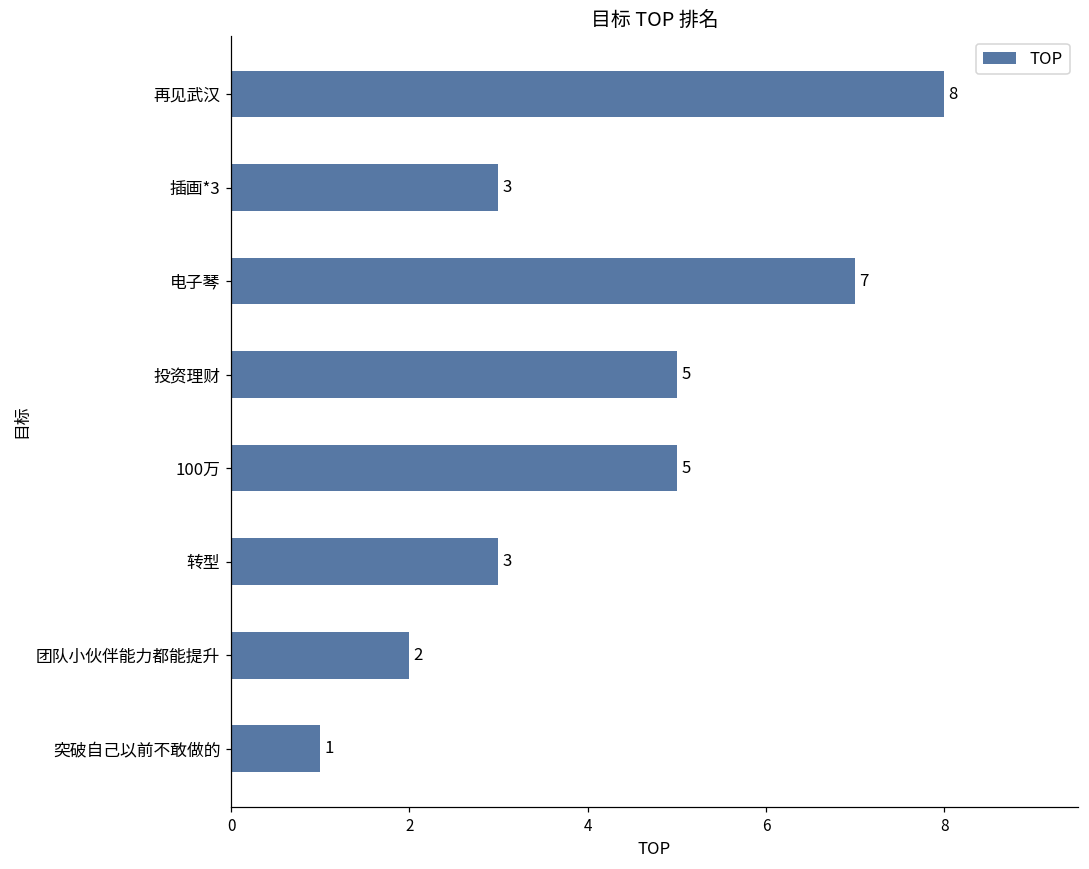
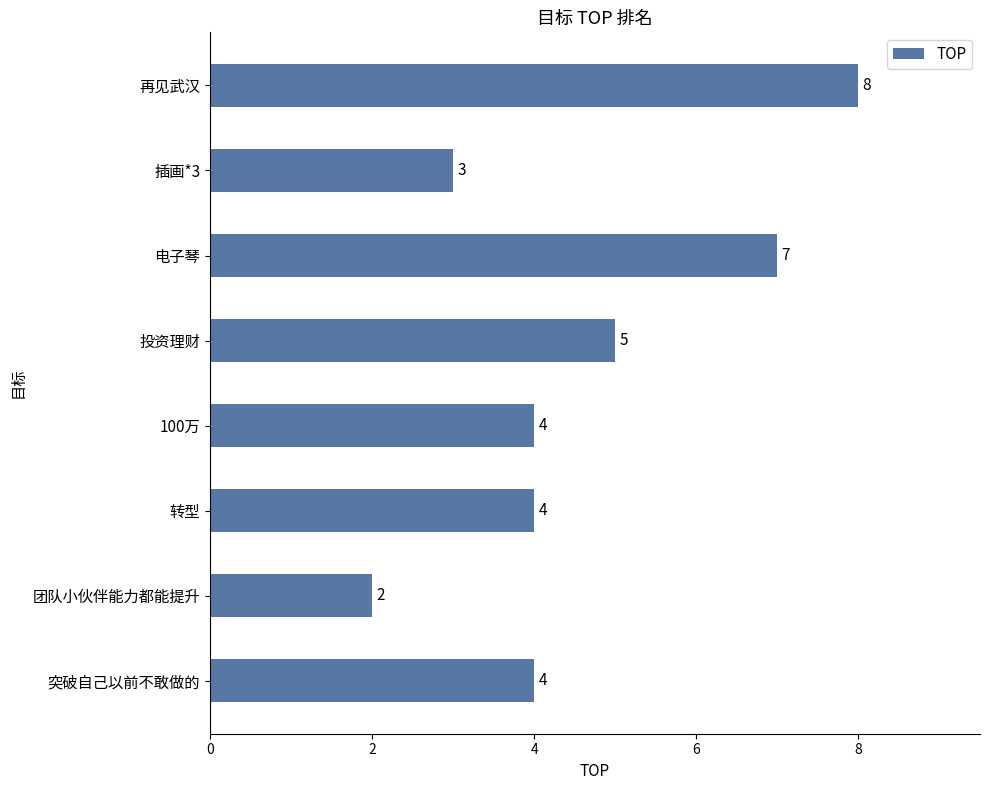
100万: 5 -> 4
转型: 3 -> 4
突破自己以前不敢做的: 1 -> 4
